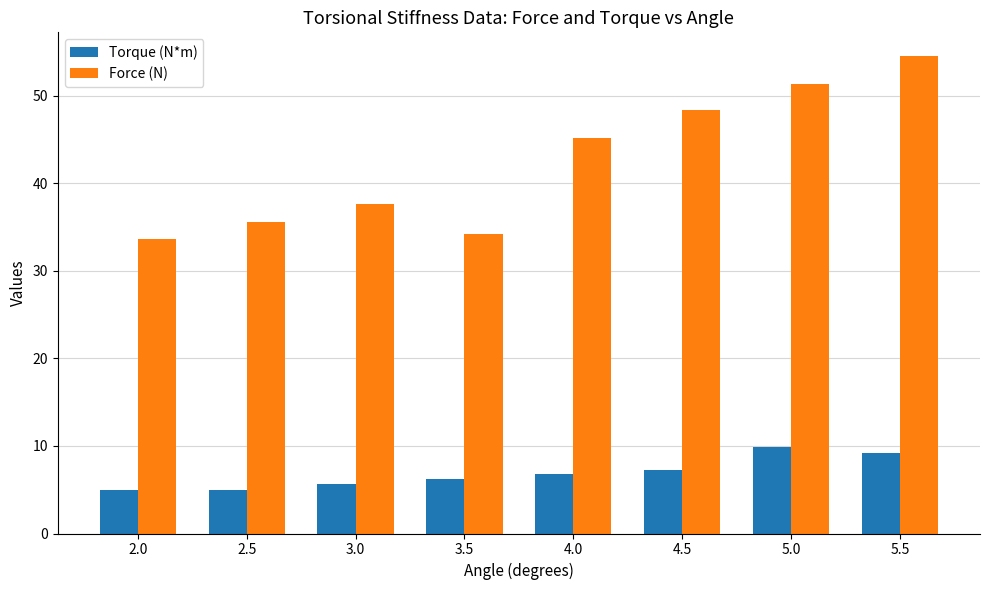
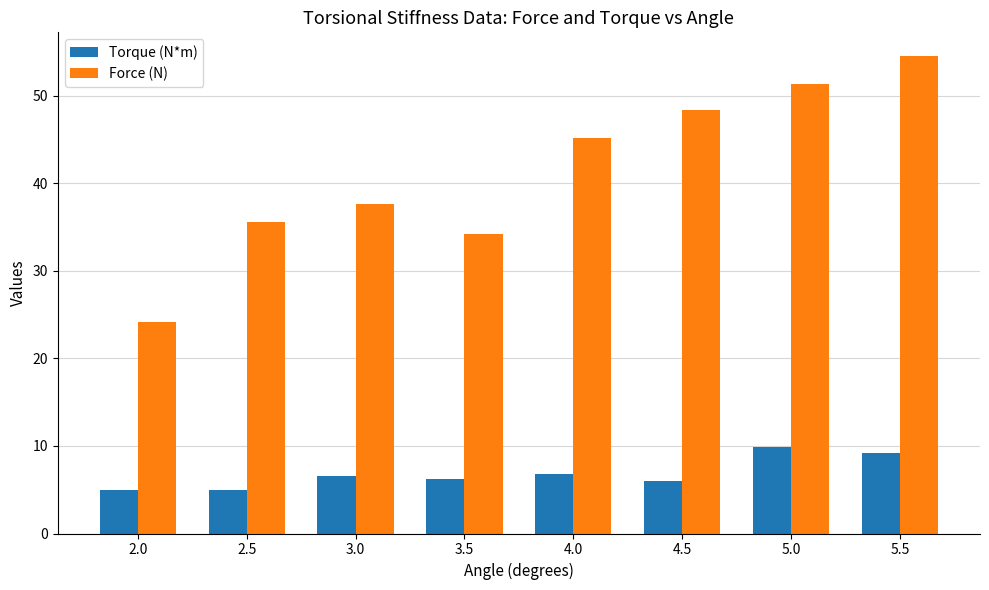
Force (N), 2.0: 34 -> 24
Torque (N*m), 3.0: 6 -> 7
Torque (N*m), 4.5: 7 -> 6
